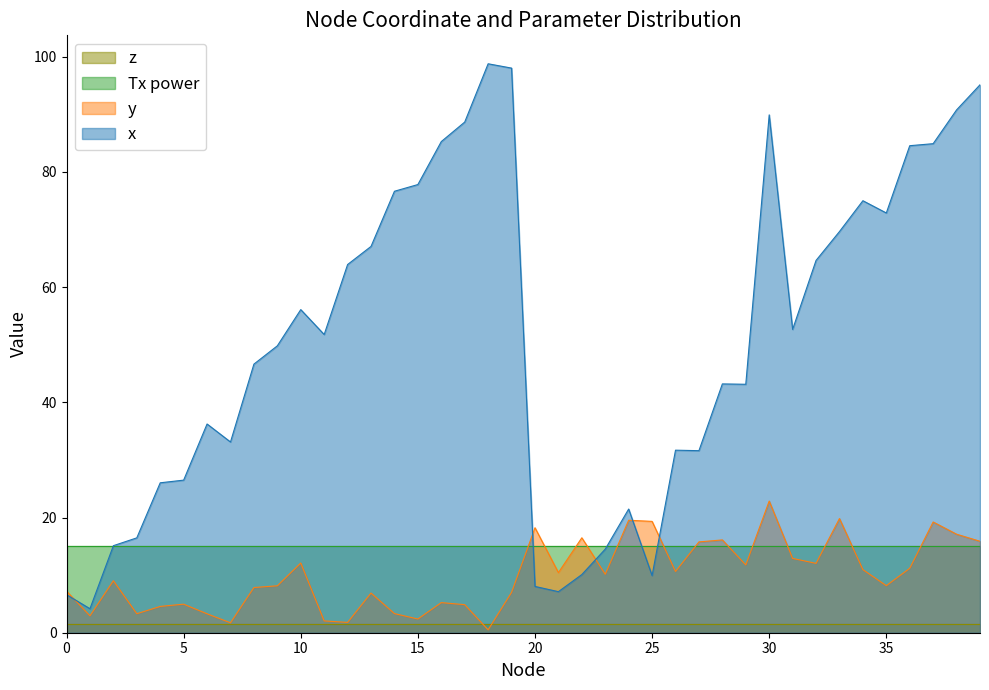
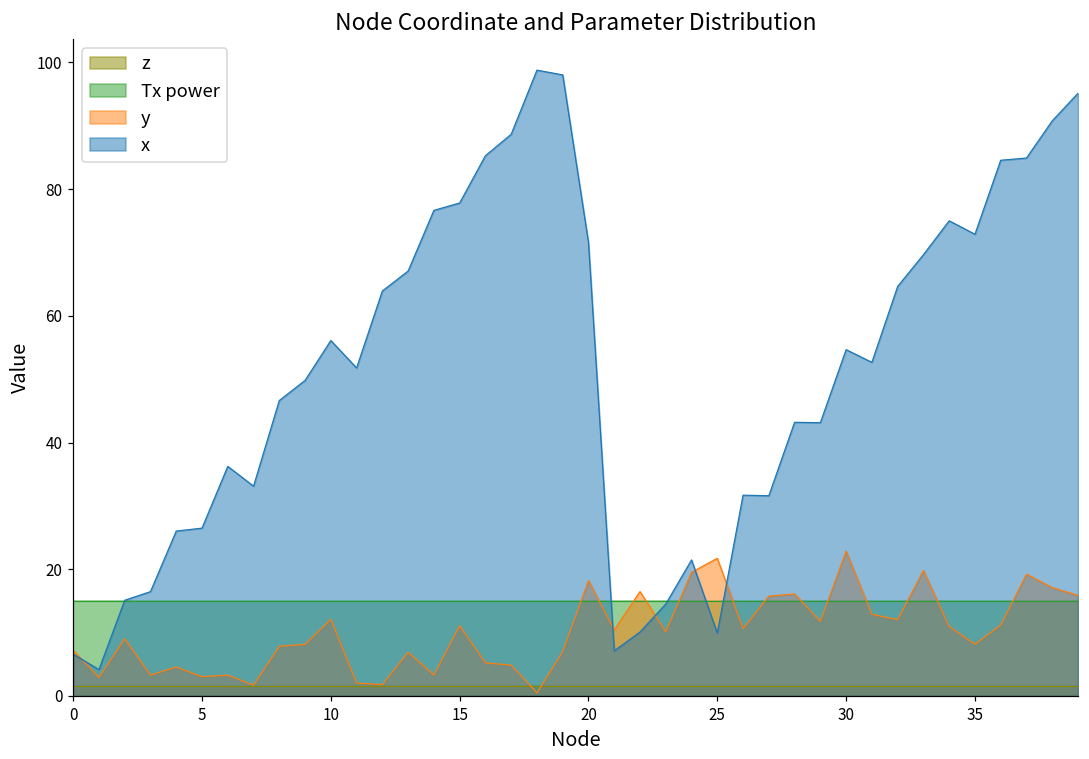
y, 5: 5 -> 3
y, 15: 2 -> 11
x, 20: 8 -> 72
y, 25: 19 -> 22
x, 30: 90 -> 55
